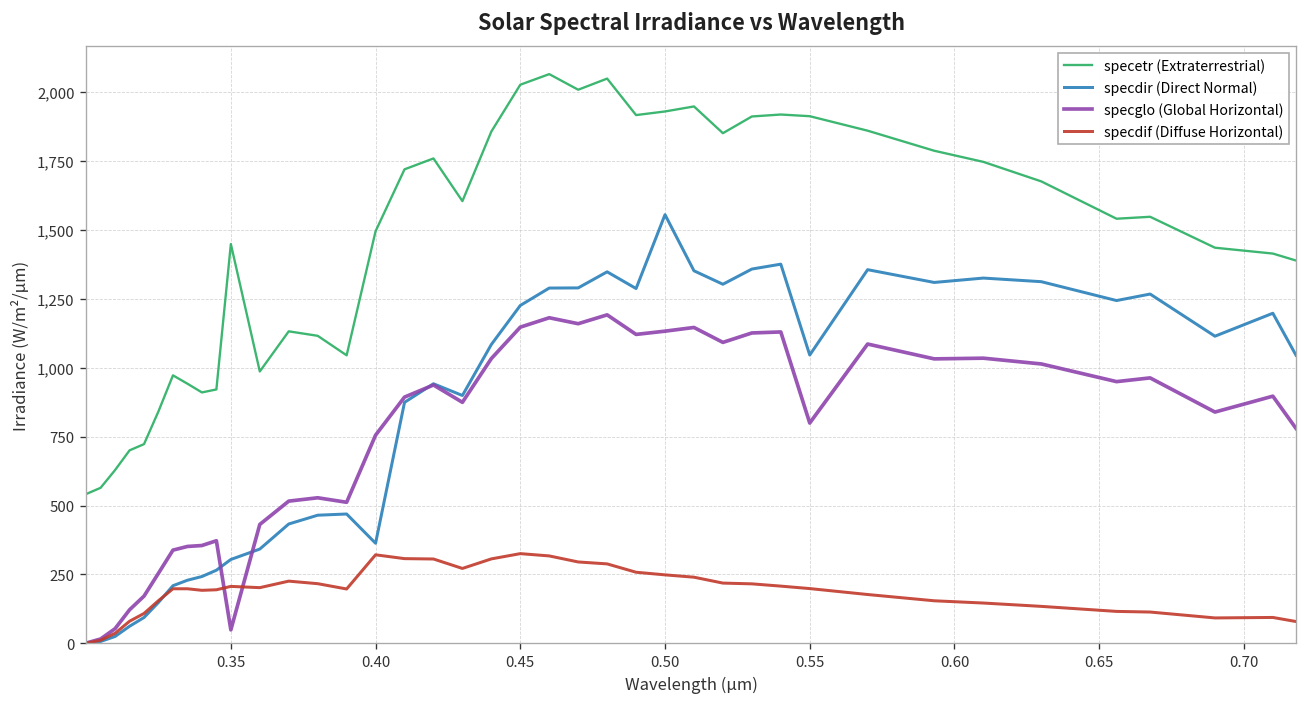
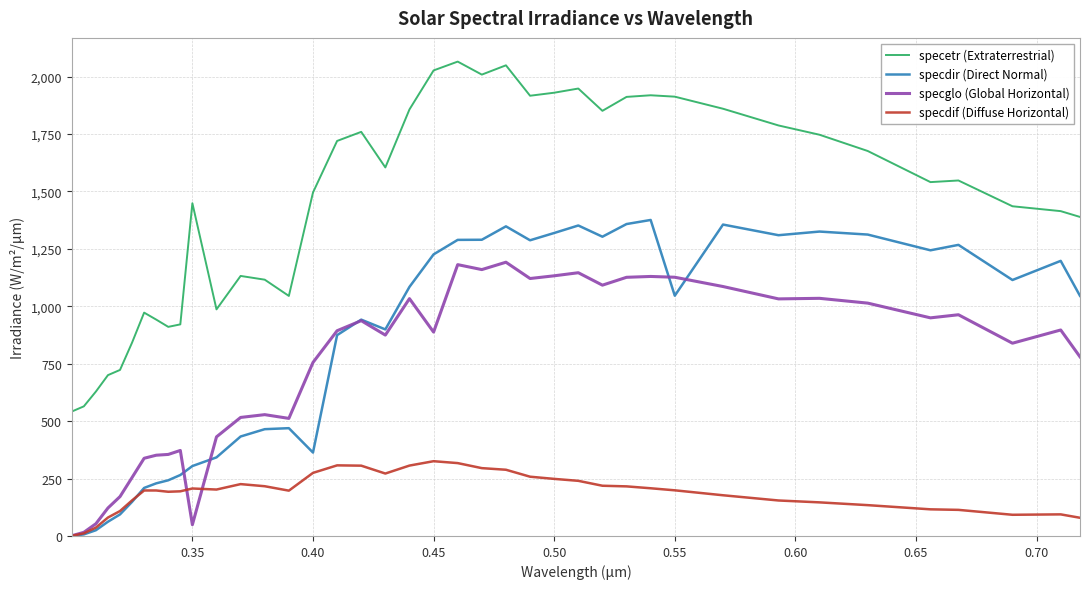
specdif (Diffuse Horizontal), 0.40: 320 -> 270
specglo (Global Horizontal), 0.45: 1,150 -> 890
specdir (Direct Normal), 0.50: 1,560 -> 1,320
specglo (Global Horizontal), 0.55: 800 -> 1,130
